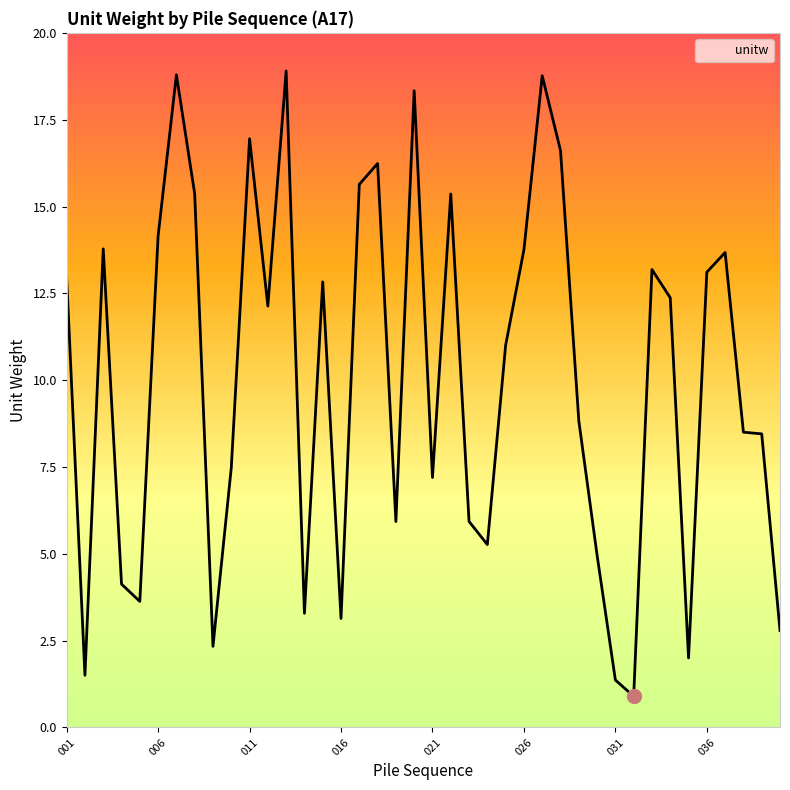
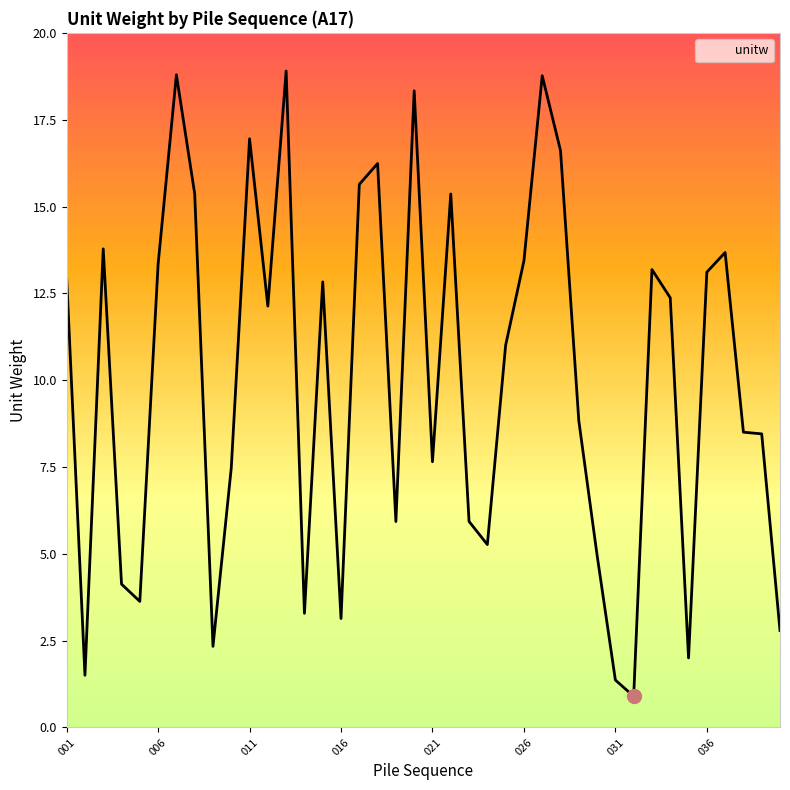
unitw, 006: 14.2 -> 13.3
unitw, 021: 7.2 -> 7.7
unitw, 026: 13.8 -> 13.4
